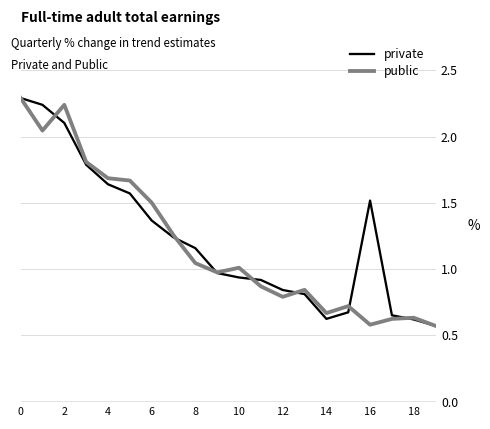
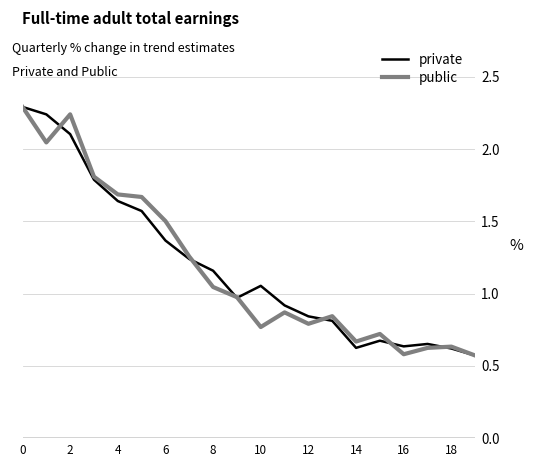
private, 10: 0.94 -> 1.05
public, 10: 1.01 -> 0.77
private, 16: 1.52 -> 0.64
